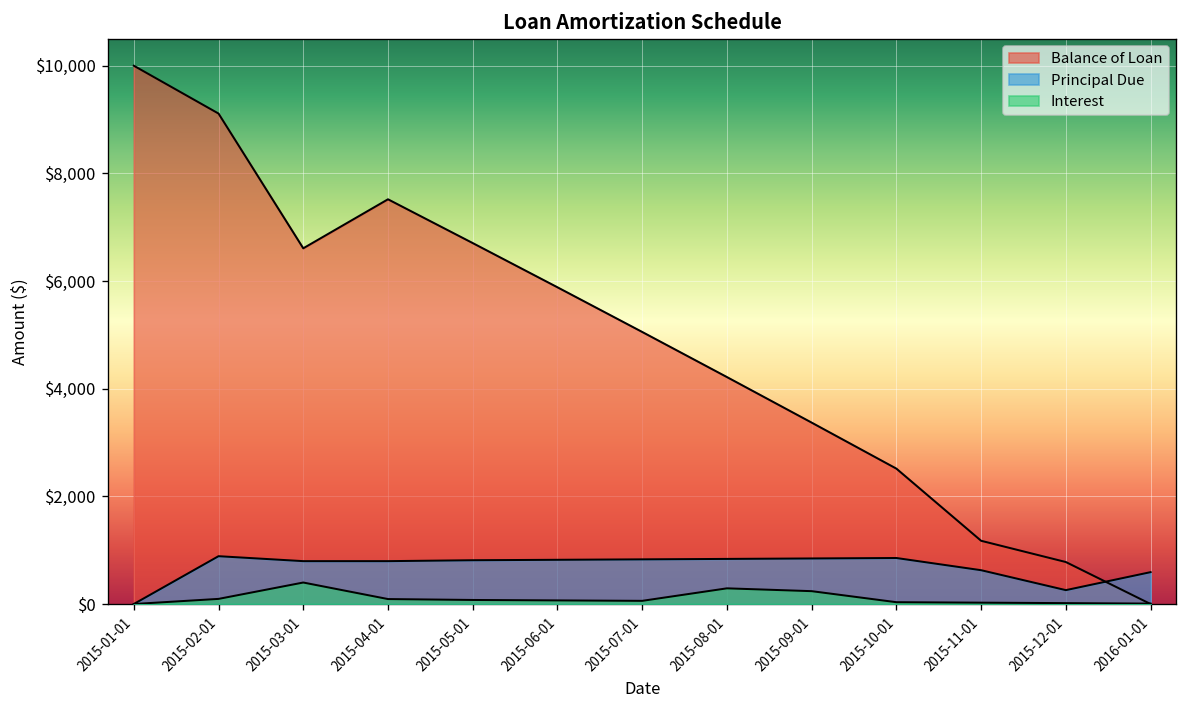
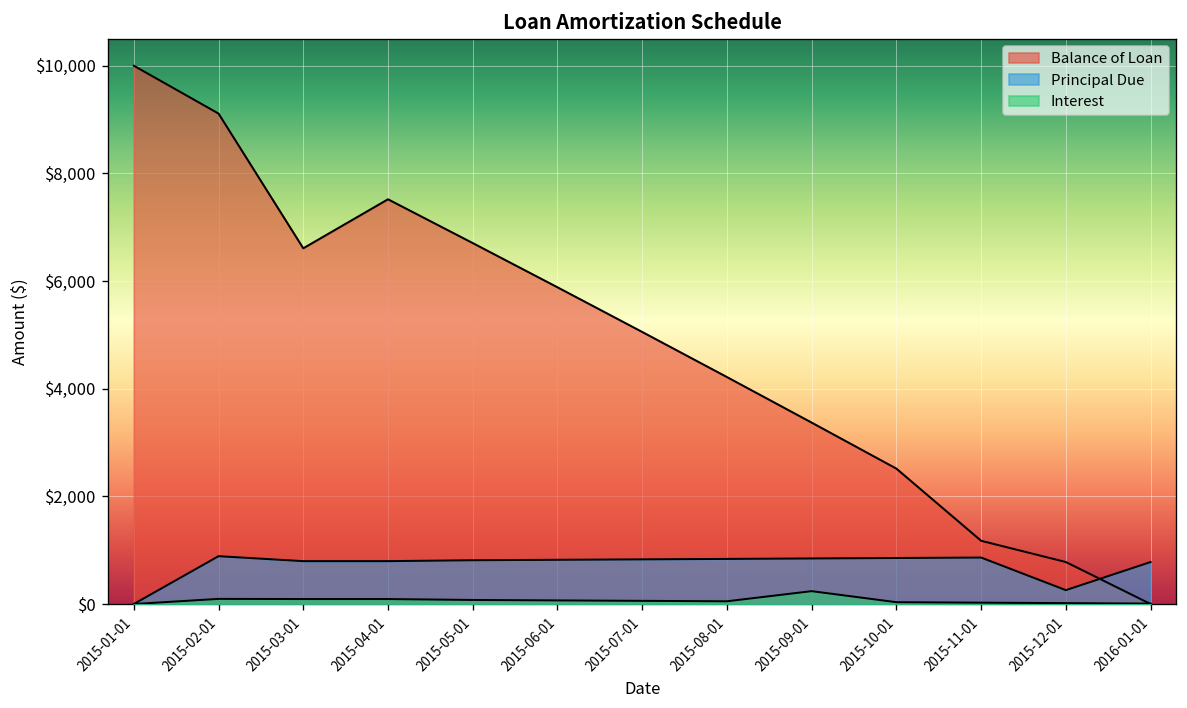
Interest, 2015-03-01: $400 -> $100
Interest, 2015-08-01: $300 -> $100
Principal Due, 2015-11-01: $600 -> $900
Principal Due, 2016-01-01: $600 -> $800
